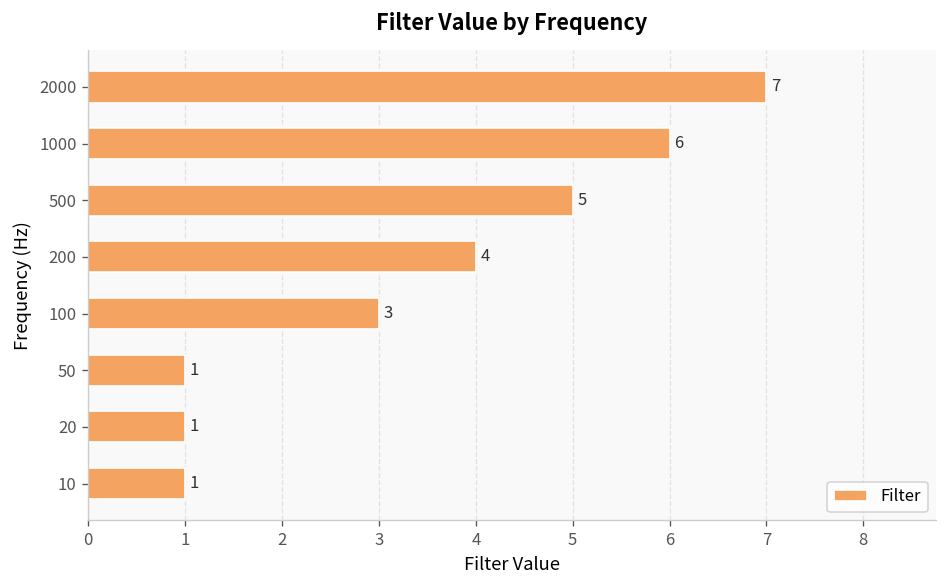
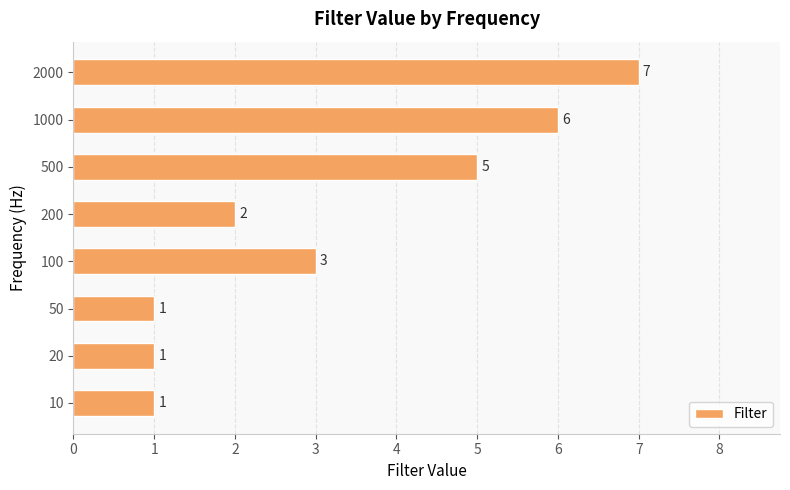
200: 4 -> 2
